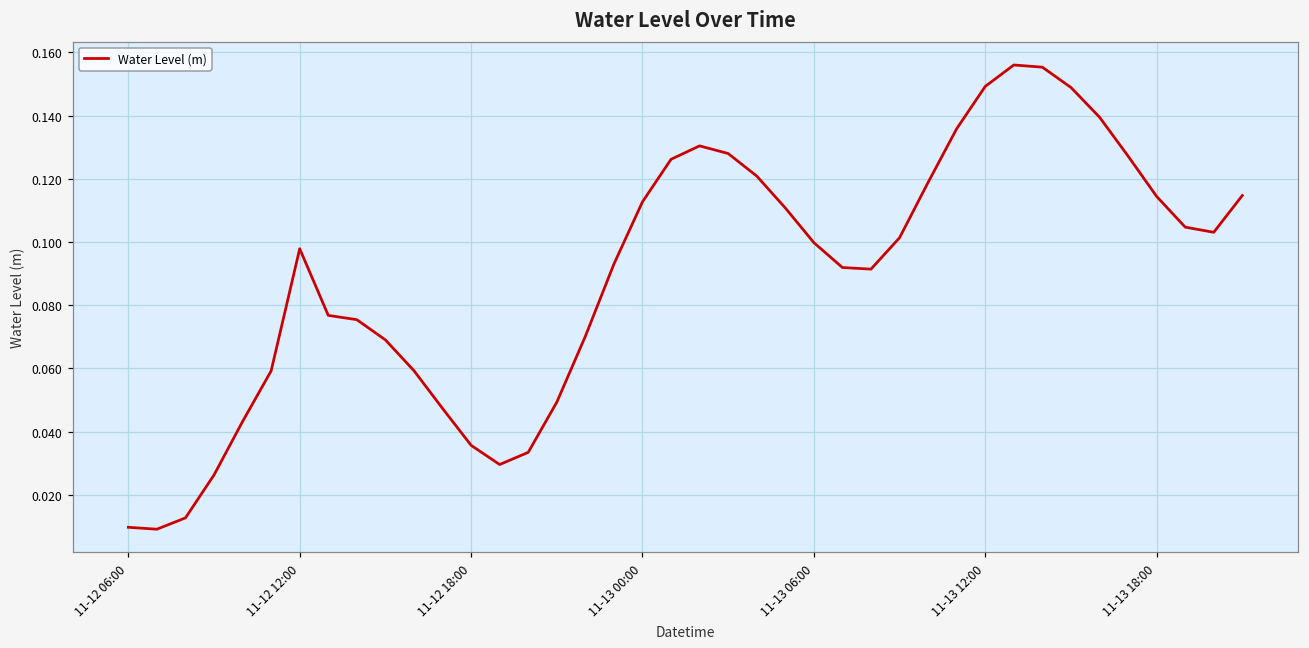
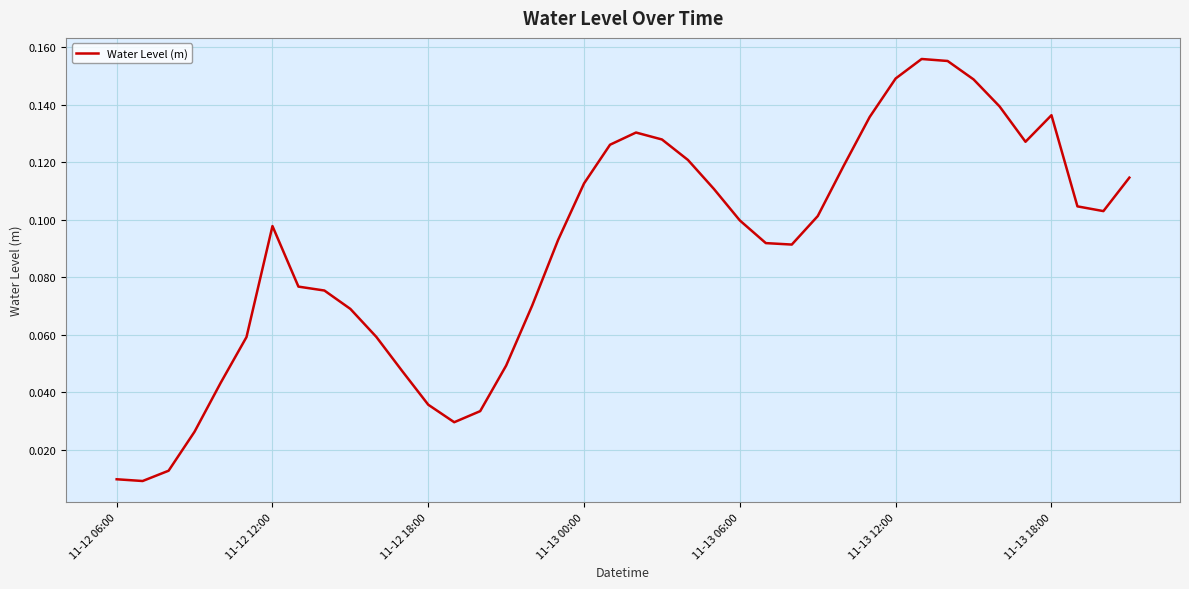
11-13 18:00: 0.114 -> 0.136
